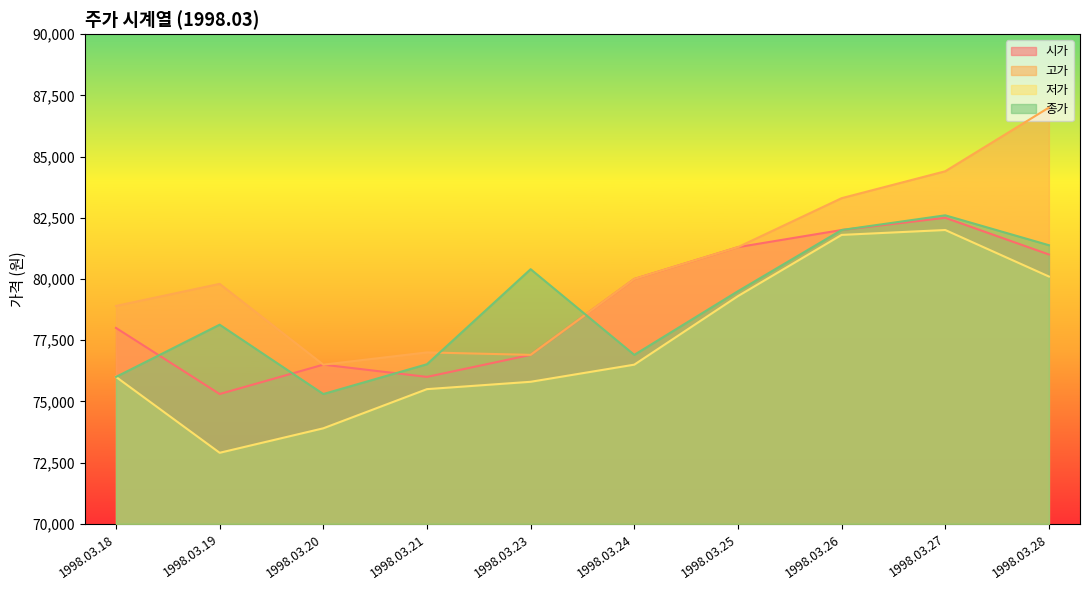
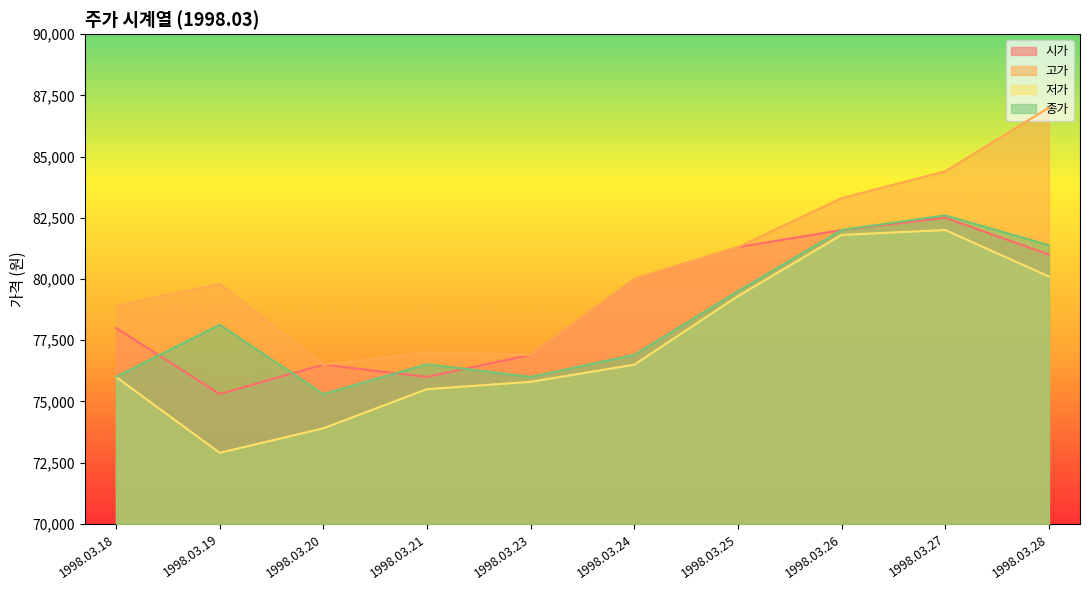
종가, 1998.03.23: 80,400 -> 76,000
